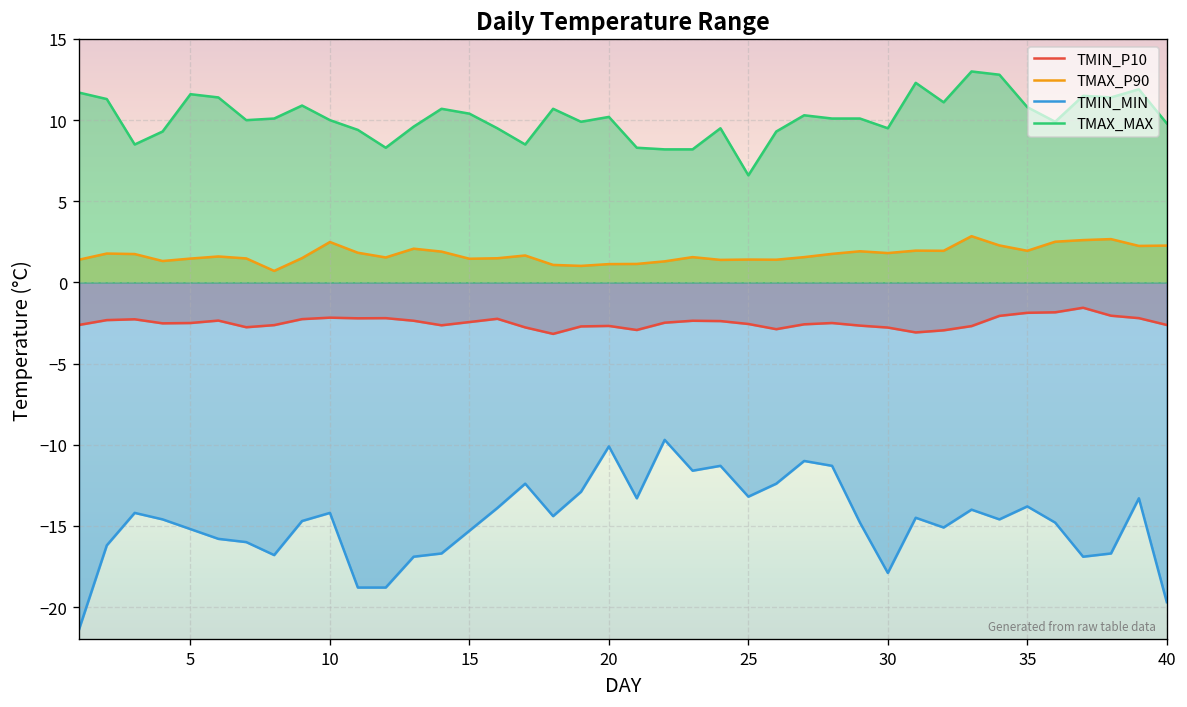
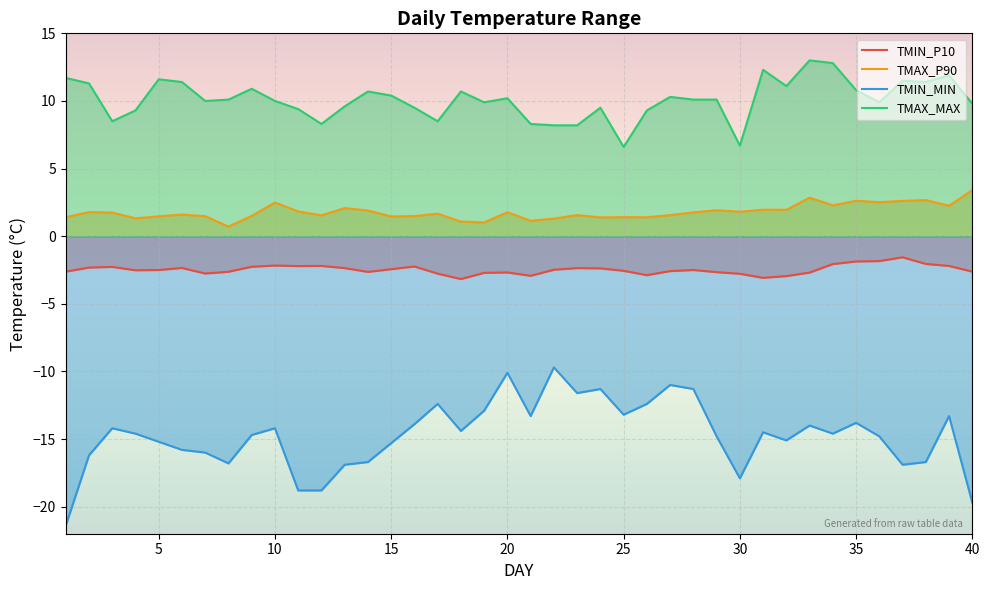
TMAX_P90, 20: 1.1 -> 1.8
TMAX_MAX, 30: 9.5 -> 6.7
TMAX_P90, 35: 2.0 -> 2.6
TMAX_P90, 40: 2.3 -> 3.4
